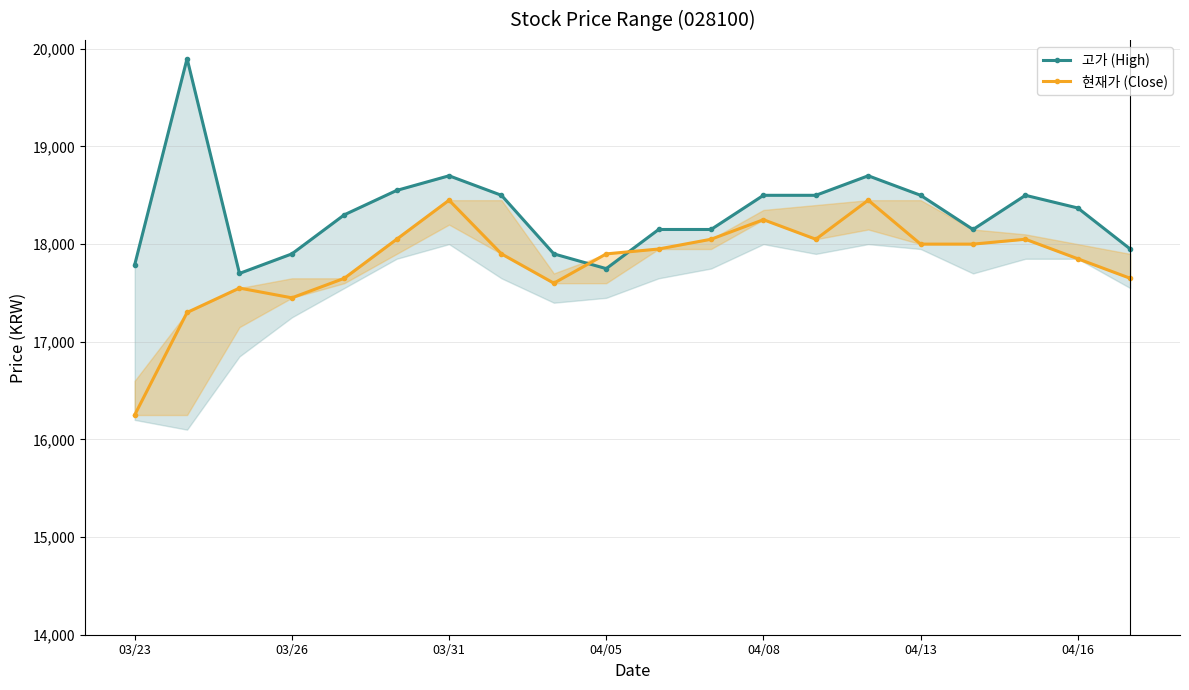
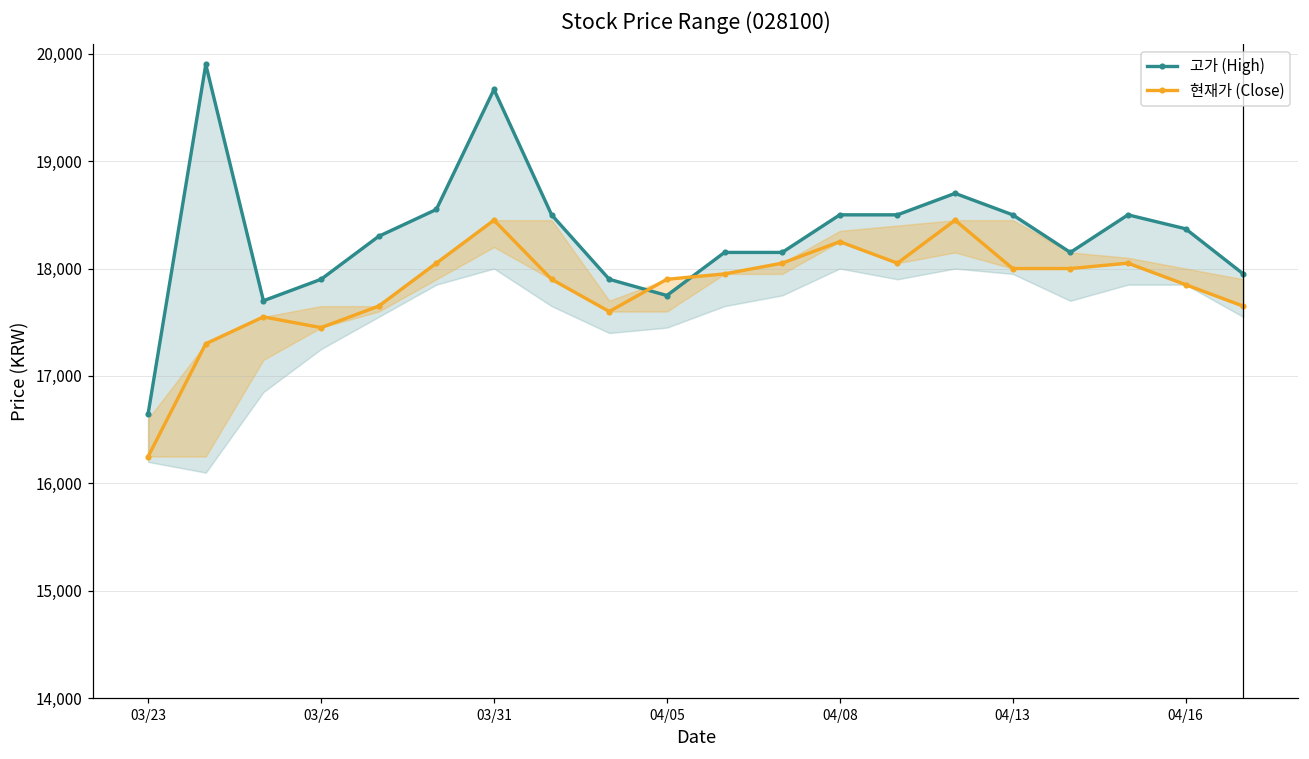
고가 (High), 03/23: 17,800 -> 16,700
고가 (High), 03/31: 18,700 -> 19,700
